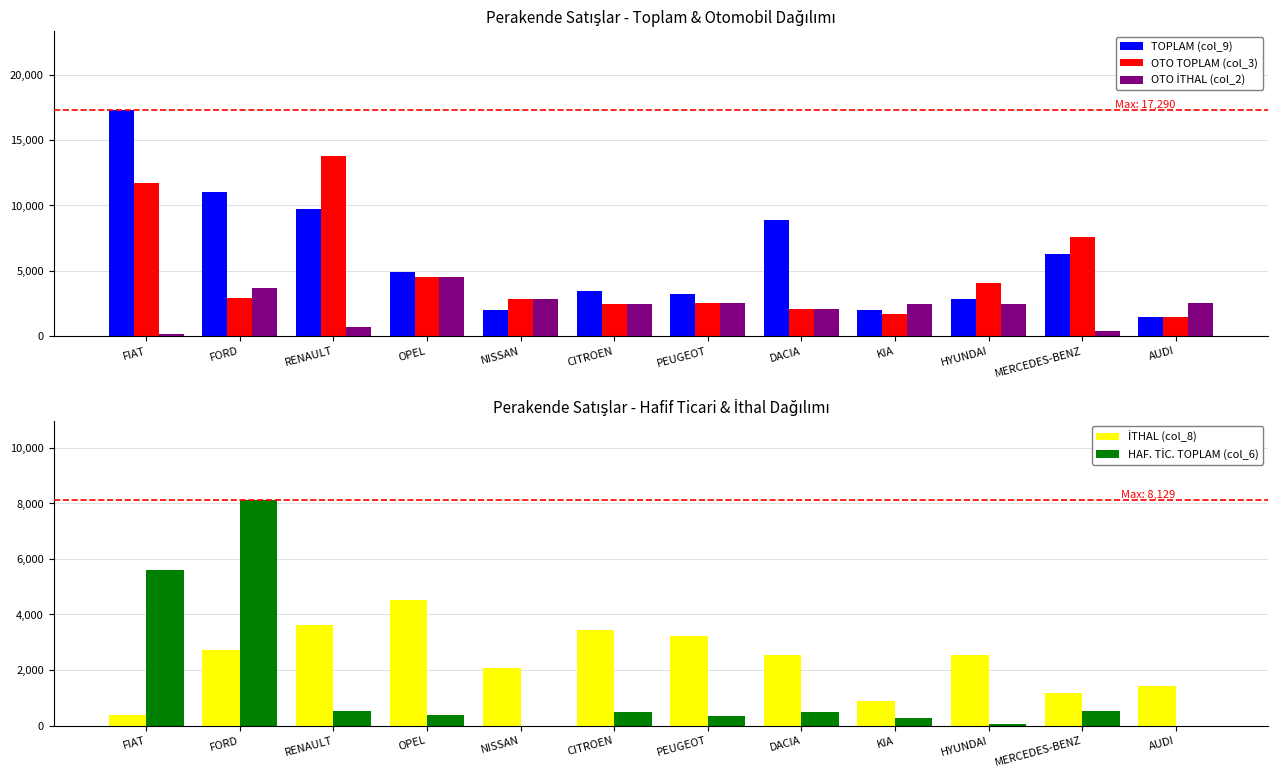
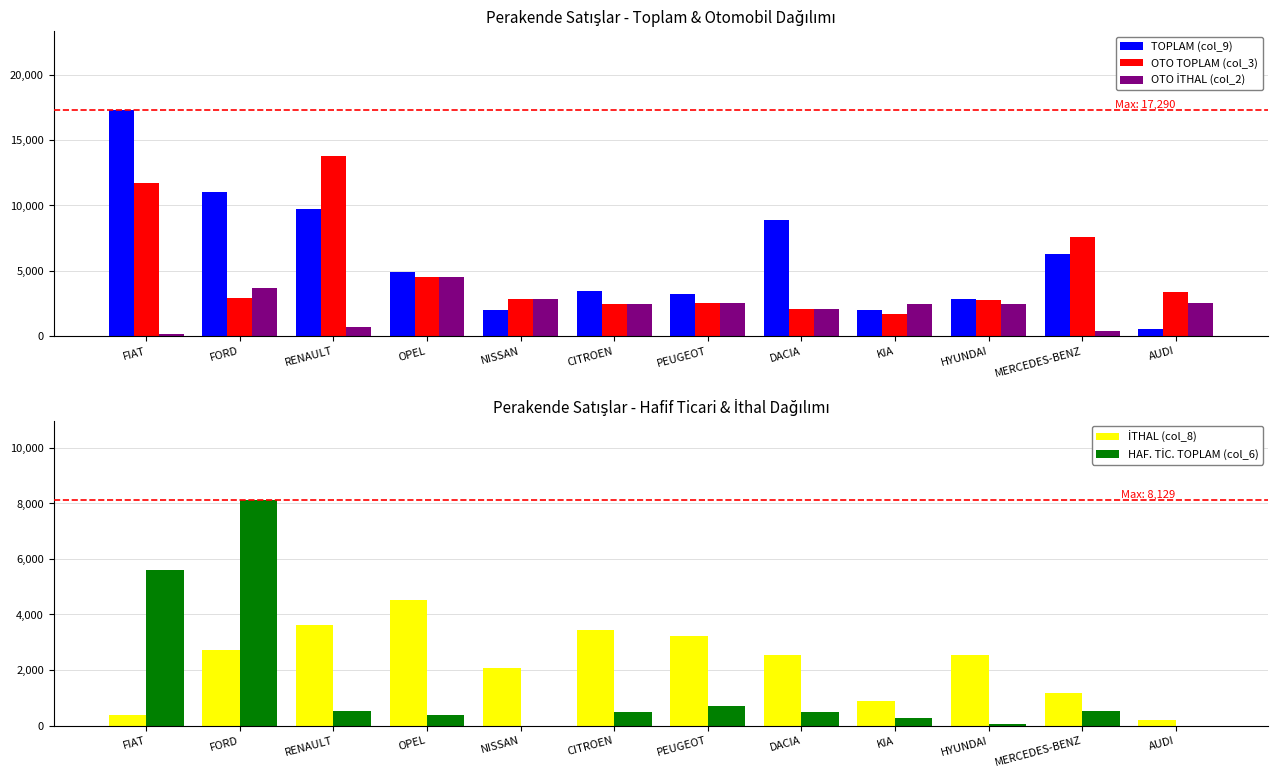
Perakende Satışlar - Toplam & Otomobil Dağılımı, OTO TOPLAM (col_3), HYUNDAI: 4,100 -> 2,800
Perakende Satışlar - Toplam & Otomobil Dağılımı, TOPLAM (col_9), AUDI: 1,400 -> 500
Perakende Satışlar - Toplam & Otomobil Dağılımı, OTO TOPLAM (col_3), AUDI: 1,400 -> 3,400
Perakende Satışlar - Hafif Ticari & İthal Dağılımı, HAF. TİC. TOPLAM (col_6), PEUGEOT: 400 -> 700
Perakende Satışlar - Hafif Ticari & İthal Dağılımı, İTHAL (col_8), AUDI: 1,400 -> 200
